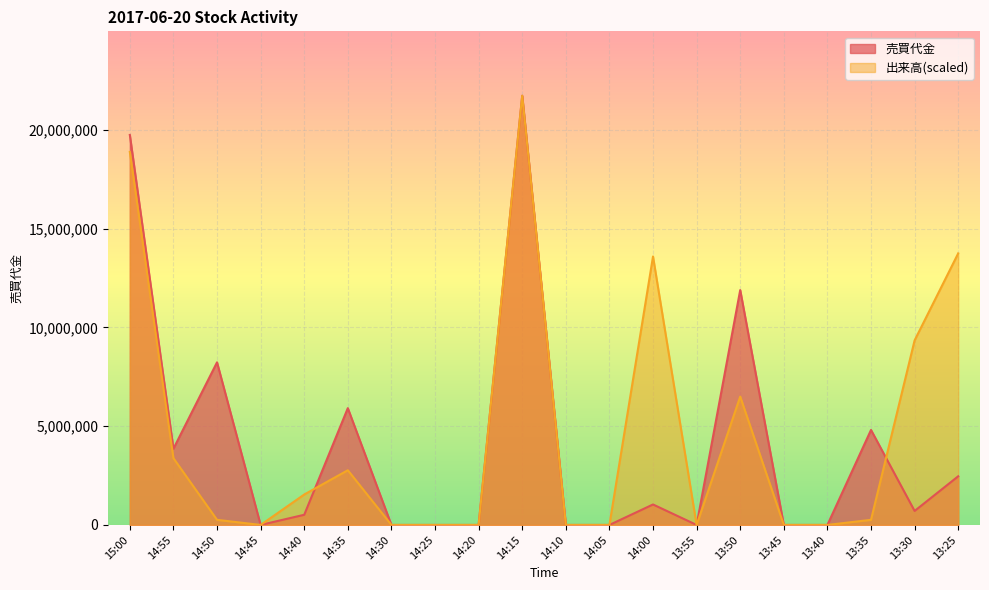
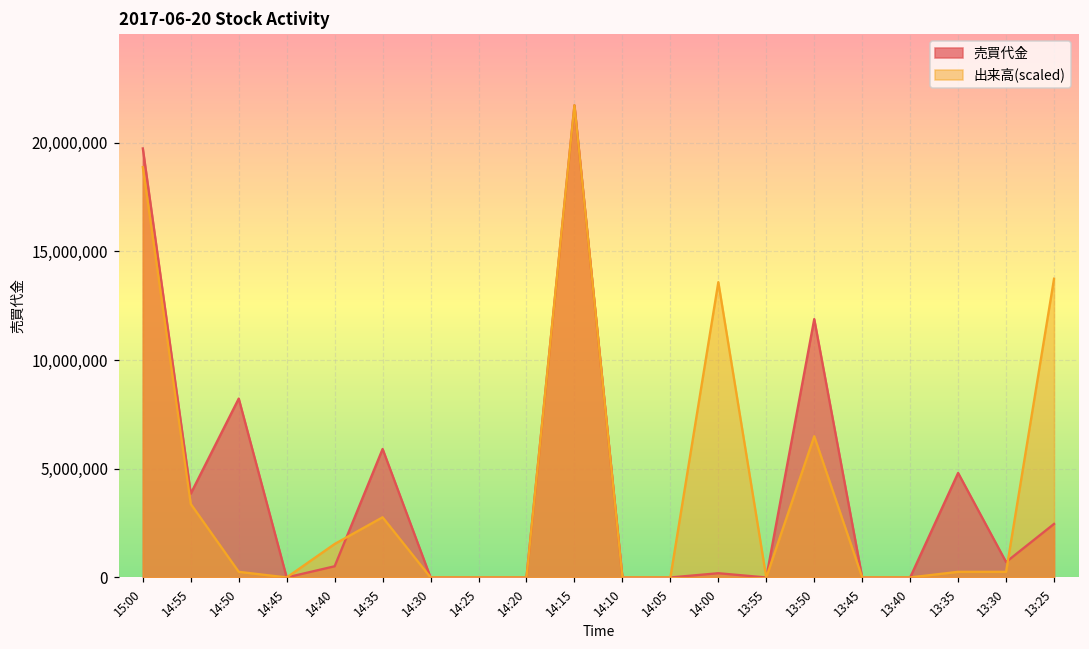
売買代金, 14:00: 1,000,000 -> 200,000
出来高(scaled), 13:30: 9,300,000 -> 300,000
